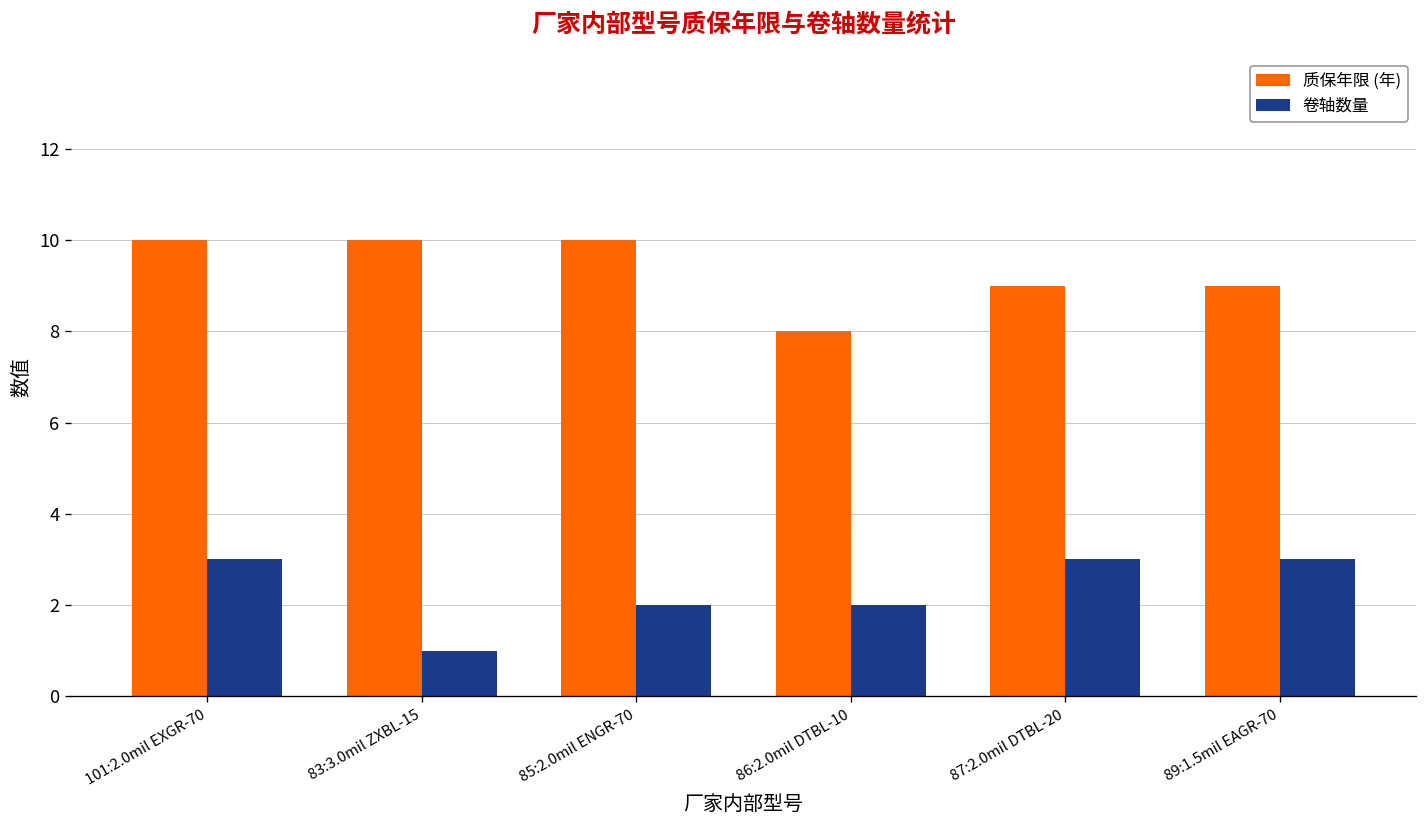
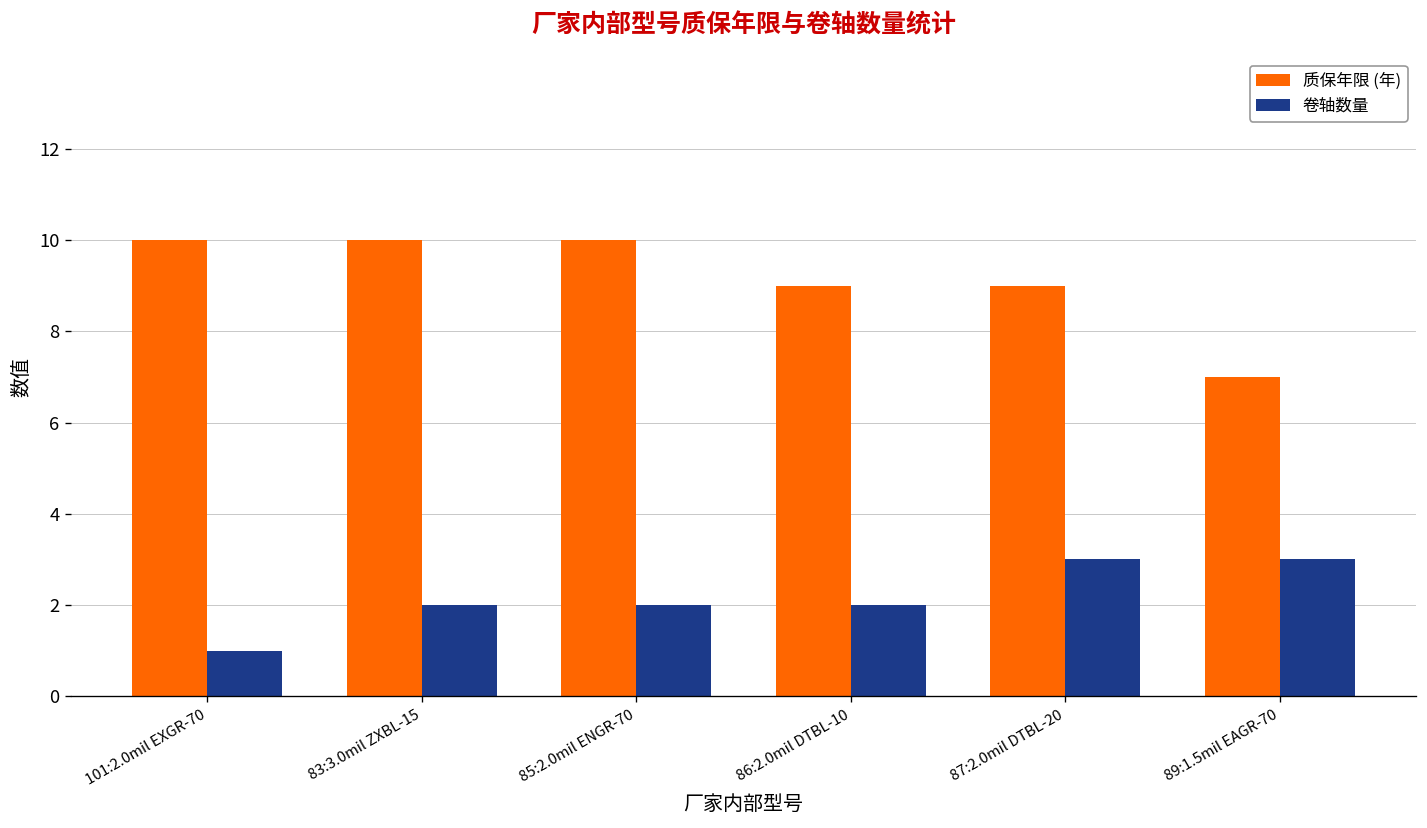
卷轴数量, 101:2.0mil EXGR-70: 3 -> 1
卷轴数量, 83:3.0mil ZXBL-15: 1 -> 2
质保年限 (年), 86:2.0mil DTBL-10: 8 -> 9
质保年限 (年), 89:1.5mil EAGR-70: 9 -> 7
